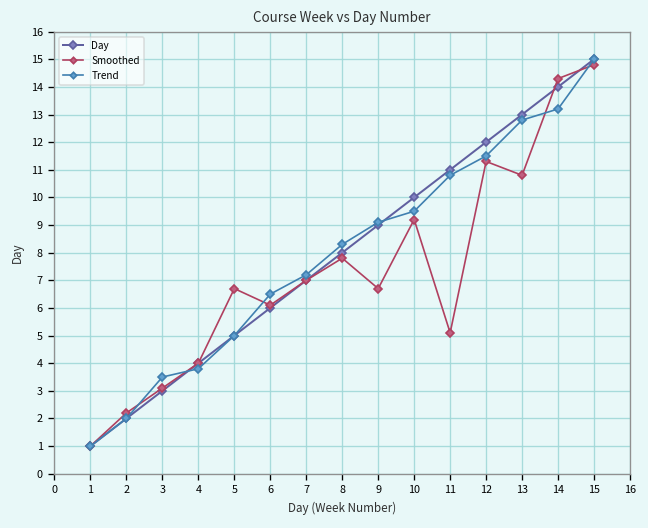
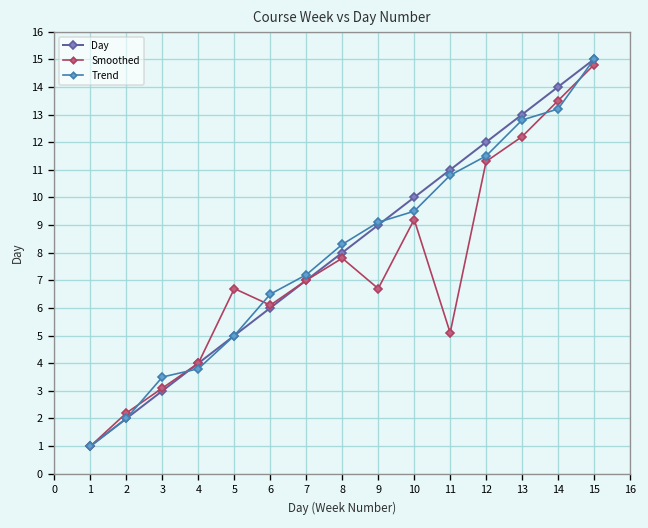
Smoothed, 13: 10.8 -> 12.2
Smoothed, 14: 14.3 -> 13.5
